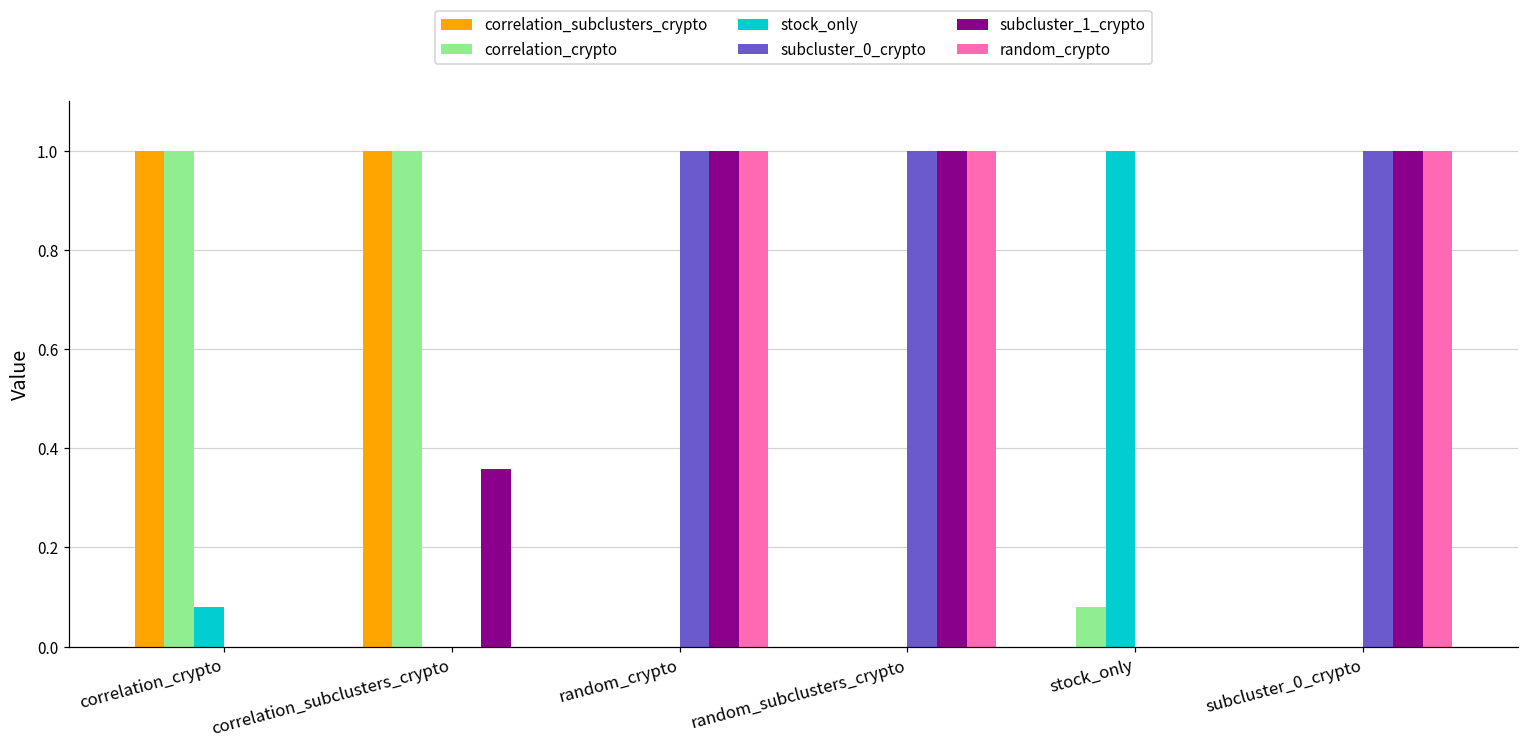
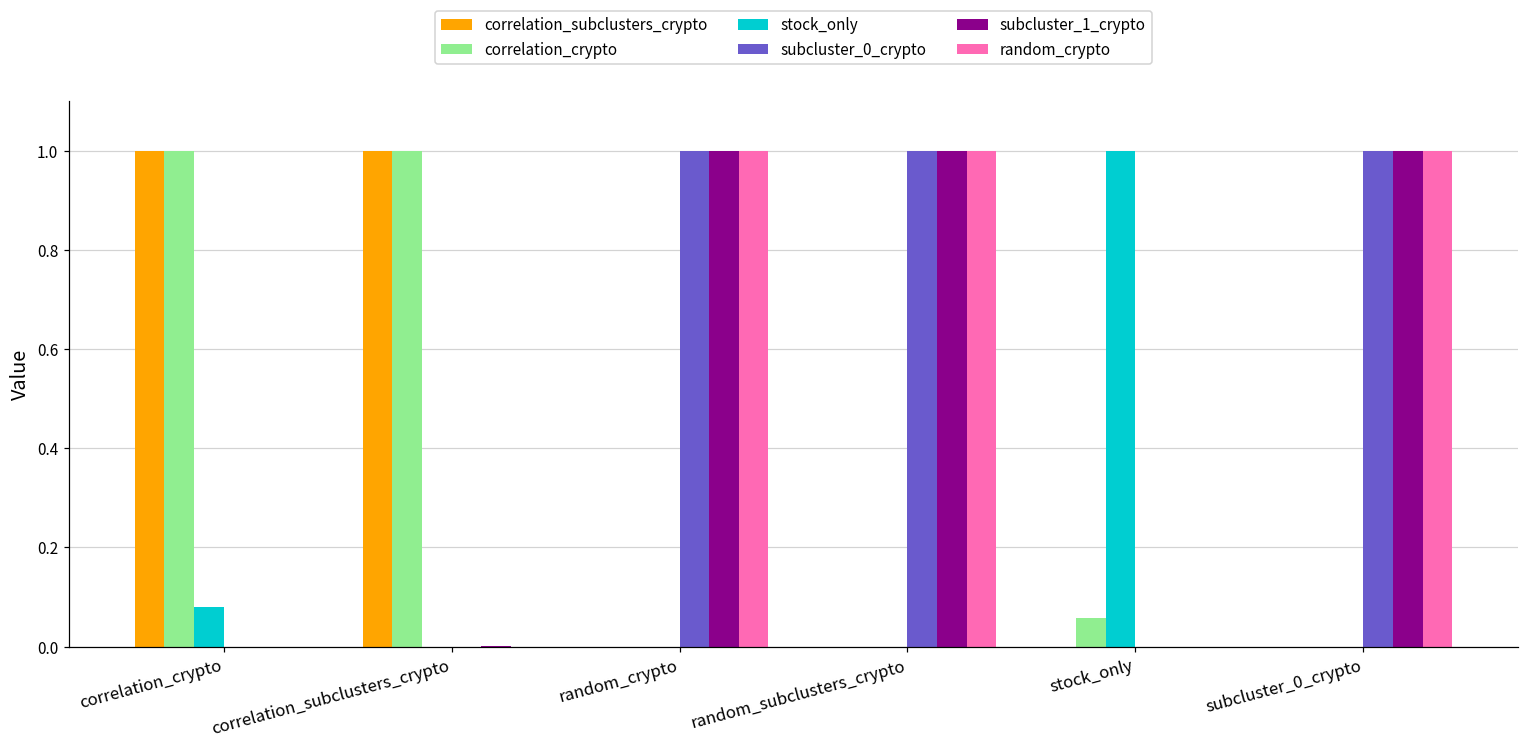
subcluster_1_crypto, correlation_subclusters_crypto: 0.36 -> 0.00
correlation_crypto, stock_only: 0.08 -> 0.06
